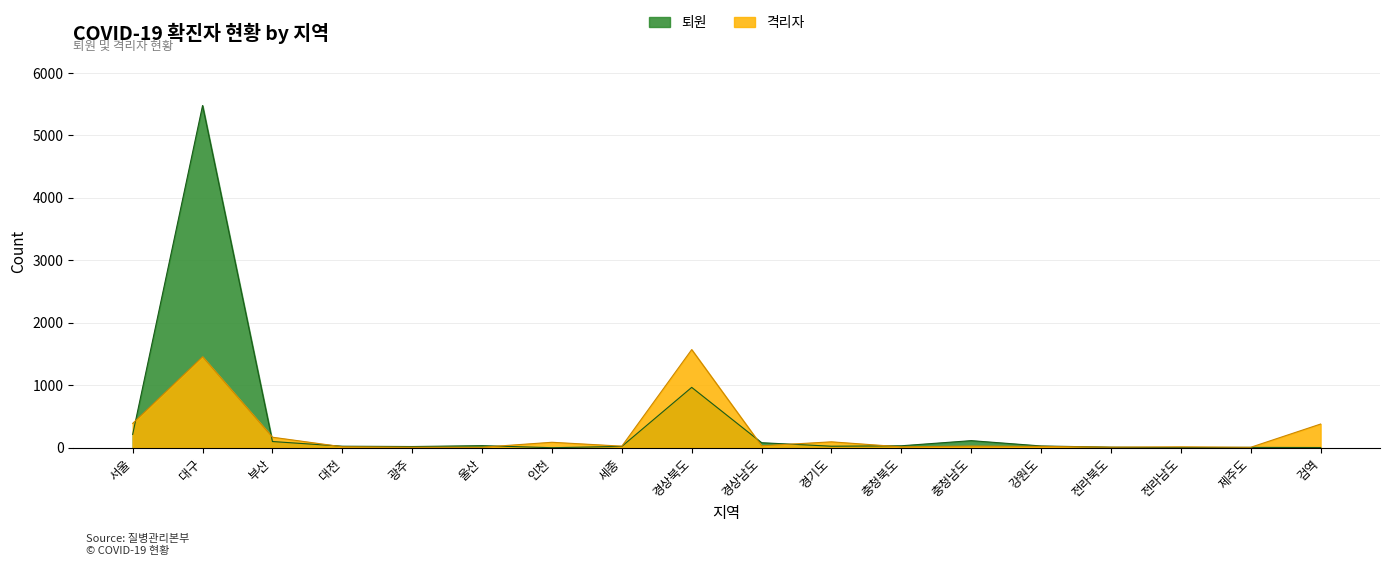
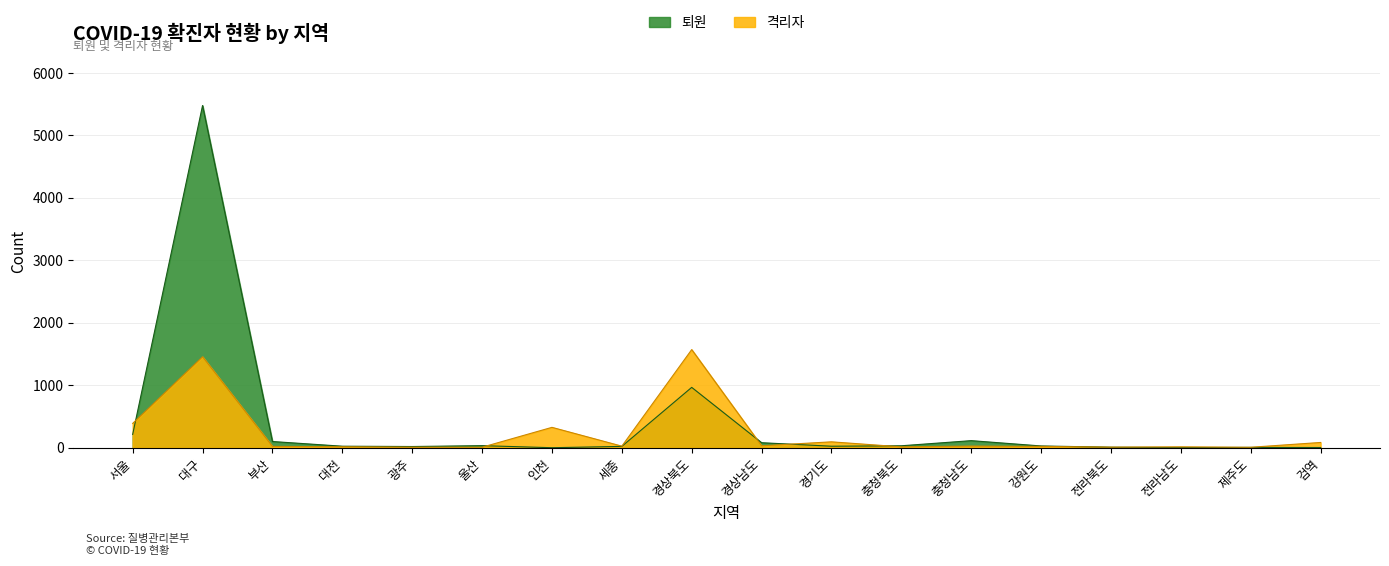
격리자, 부산: 200 -> 0
격리자, 인천: 100 -> 300
격리자, 검역: 400 -> 100
